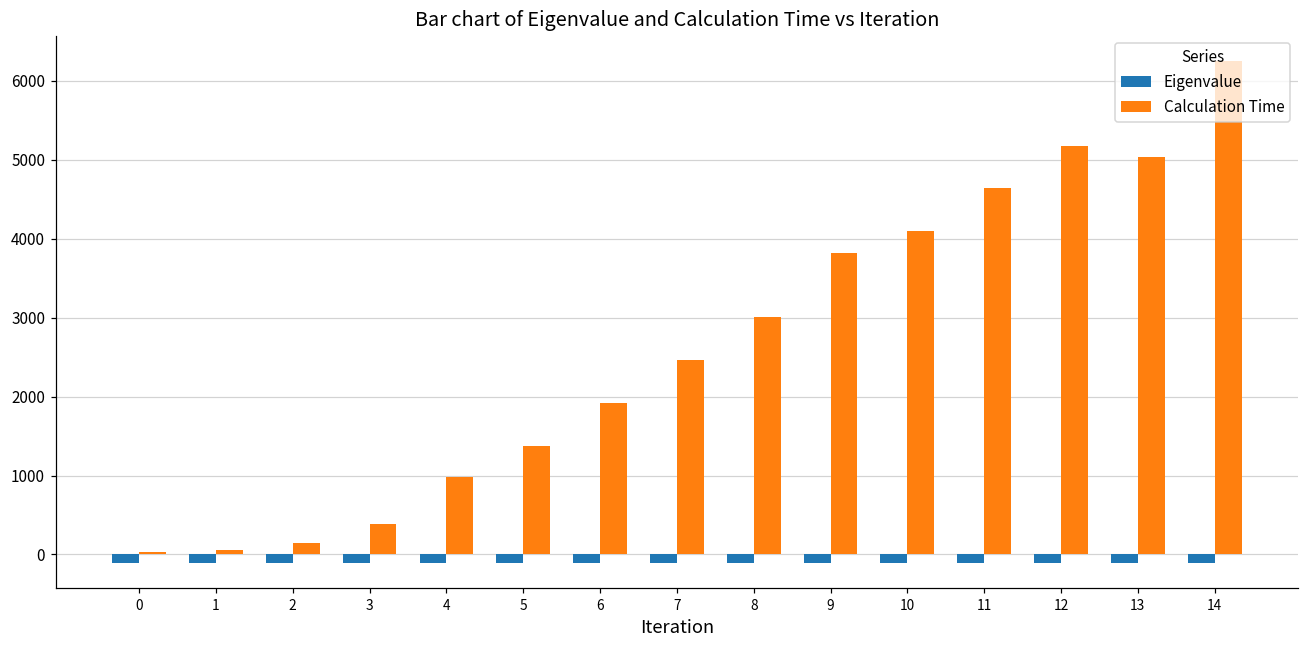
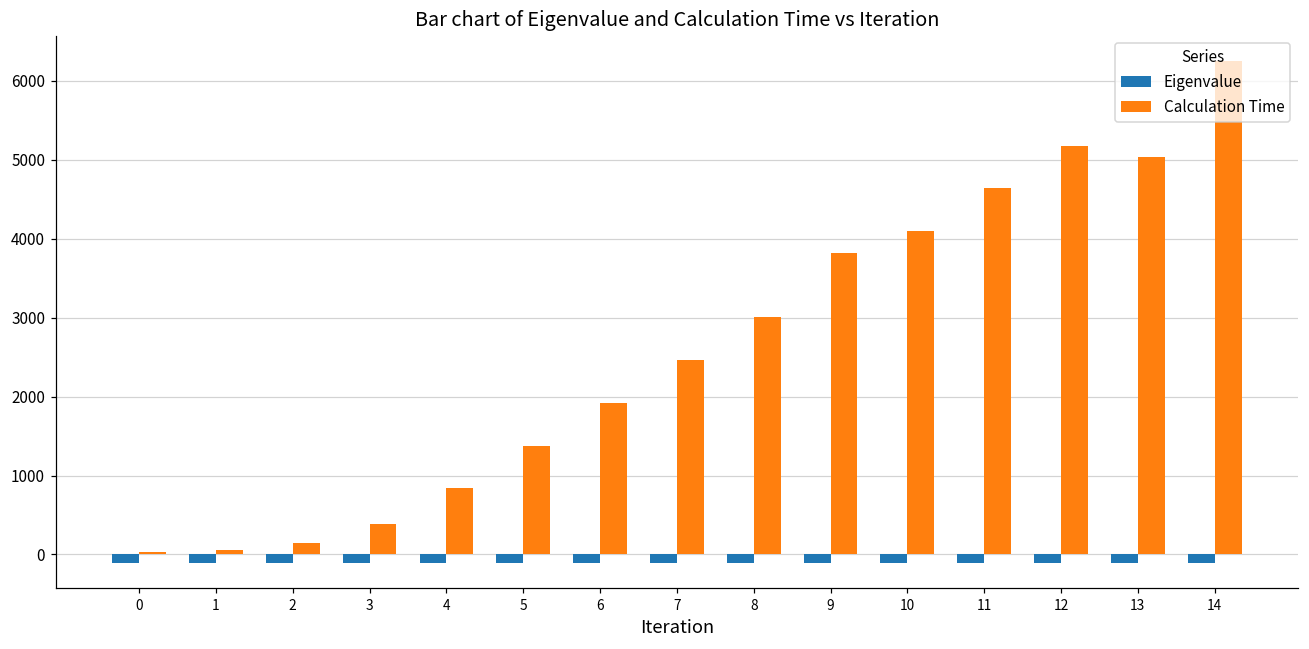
Calculation Time, 4: 1000 -> 800
